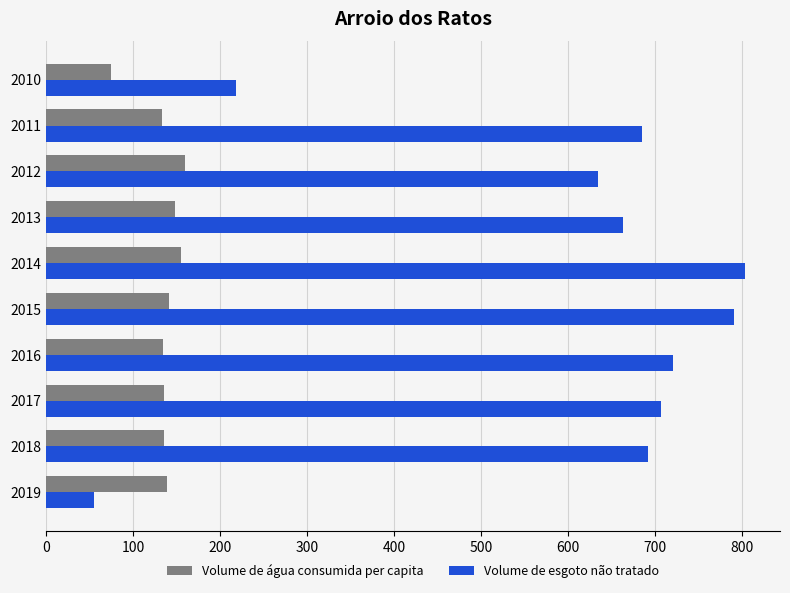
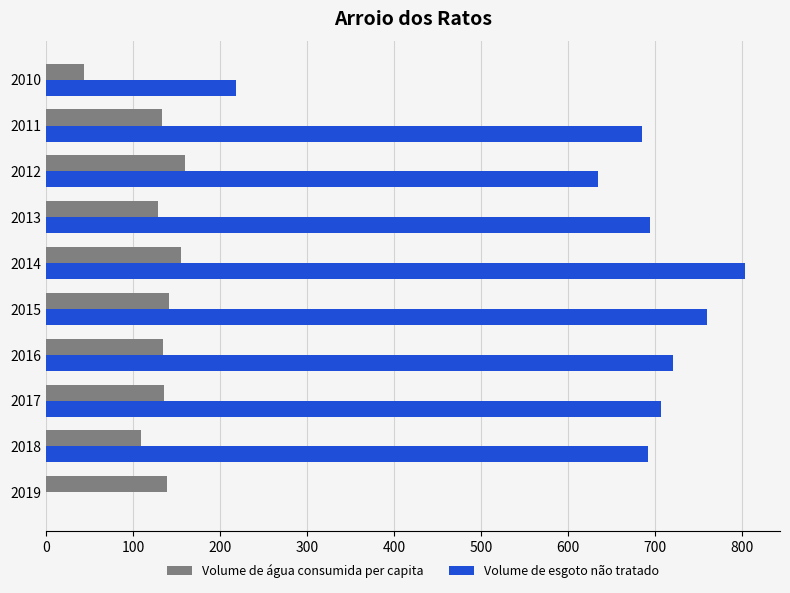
Volume de água consumida per capita, 2010: 70 -> 40
Volume de água consumida per capita, 2013: 150 -> 130
Volume de esgoto não tratado, 2013: 660 -> 690
Volume de esgoto não tratado, 2015: 790 -> 760
Volume de água consumida per capita, 2018: 140 -> 110
Volume de esgoto não tratado, 2019: 60 -> 0
